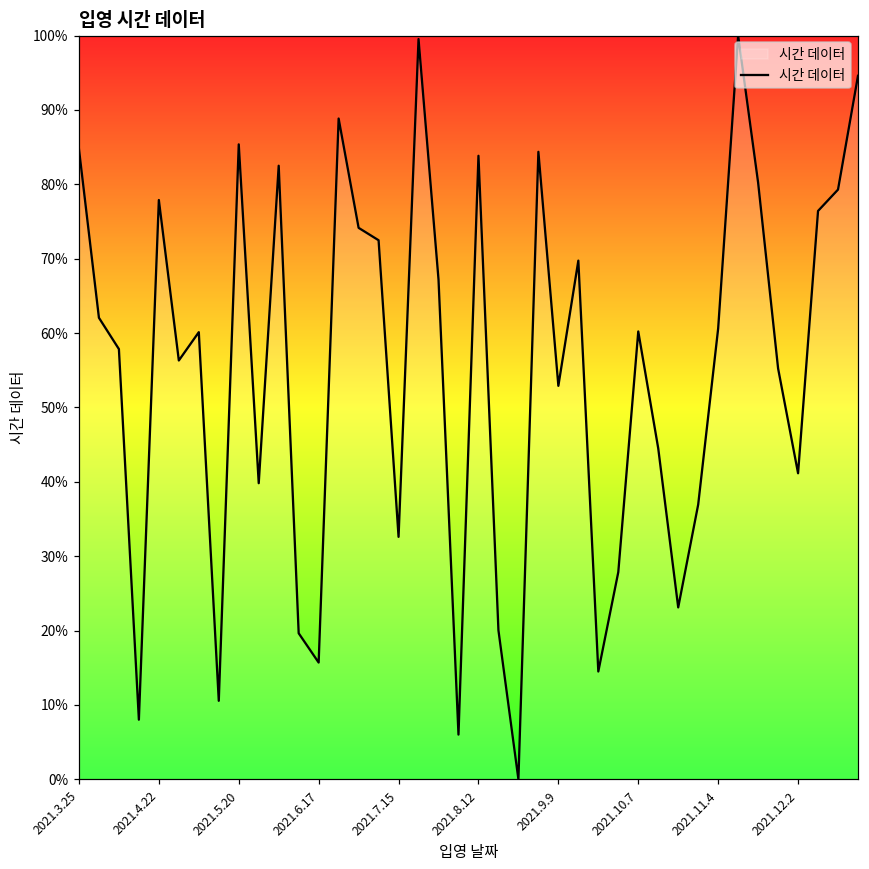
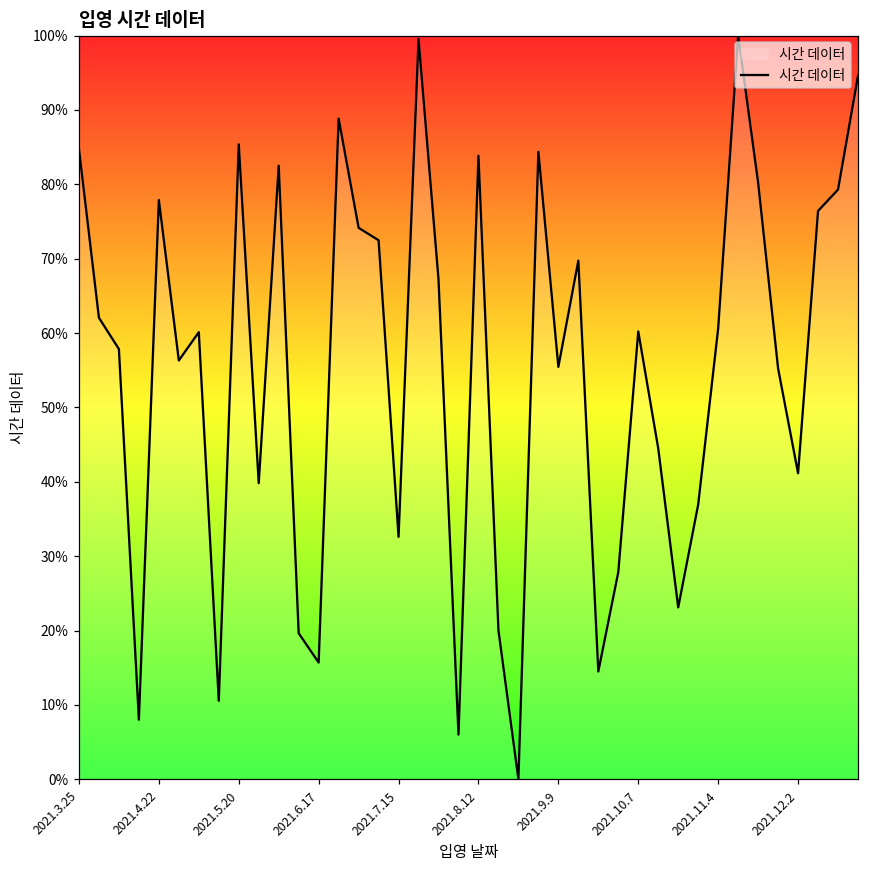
2021.9.9: 53% -> 55%
